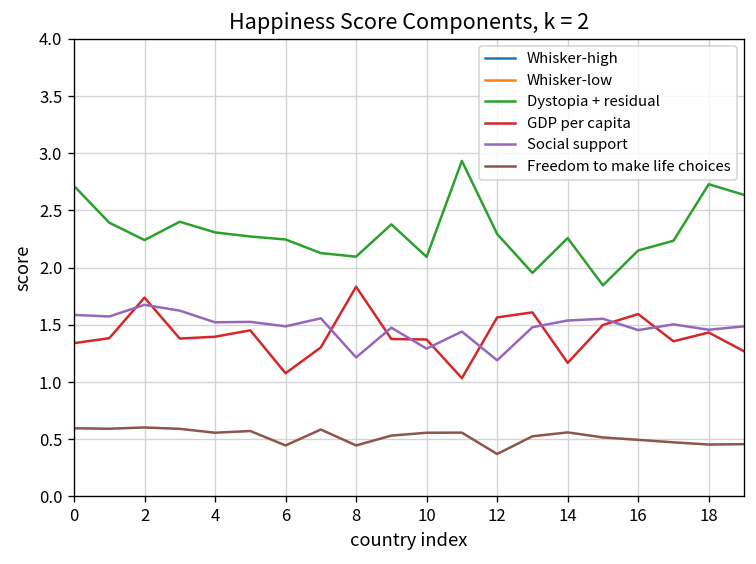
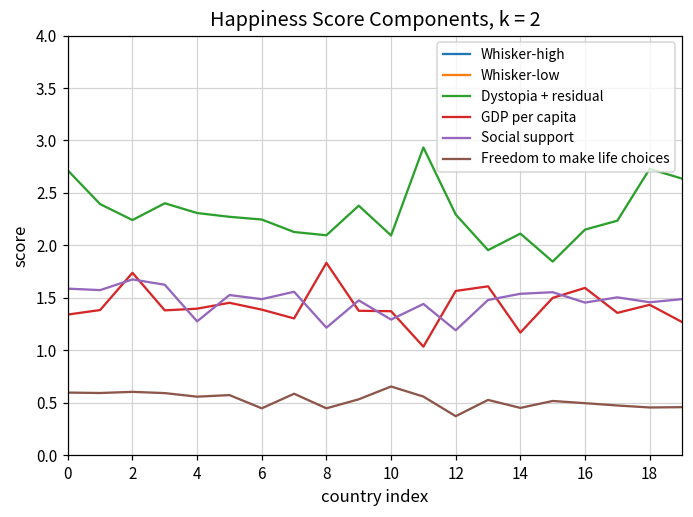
Social support, 4: 1.5 -> 1.3
GDP per capita, 6: 1.1 -> 1.4
Freedom to make life choices, 10: 0.6 -> 0.7
Dystopia + residual, 14: 2.3 -> 2.1
Freedom to make life choices, 14: 0.6 -> 0.5
